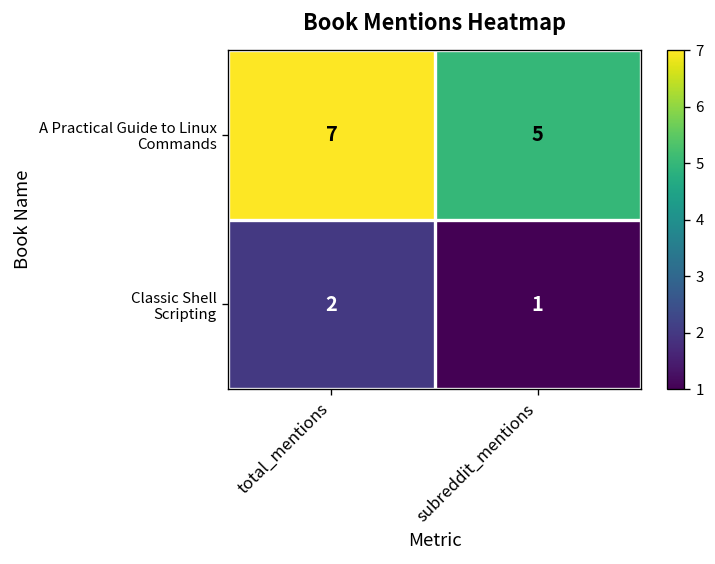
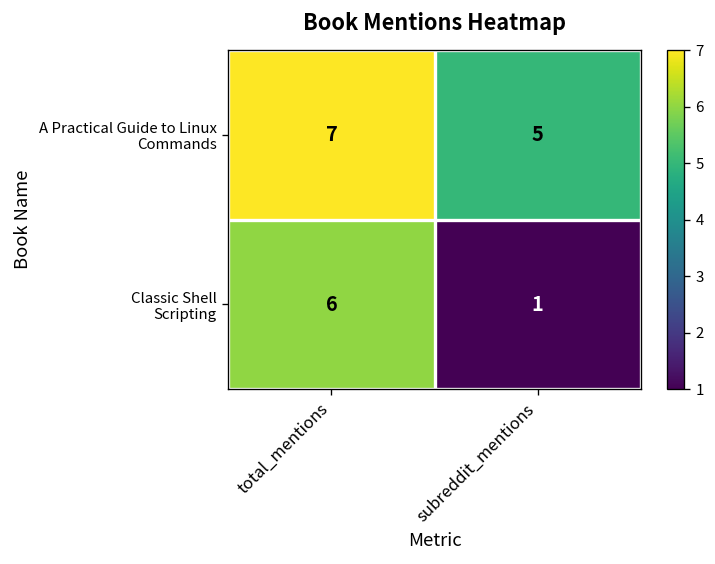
Classic Shell Scripting, total_mentions: 2 -> 6
